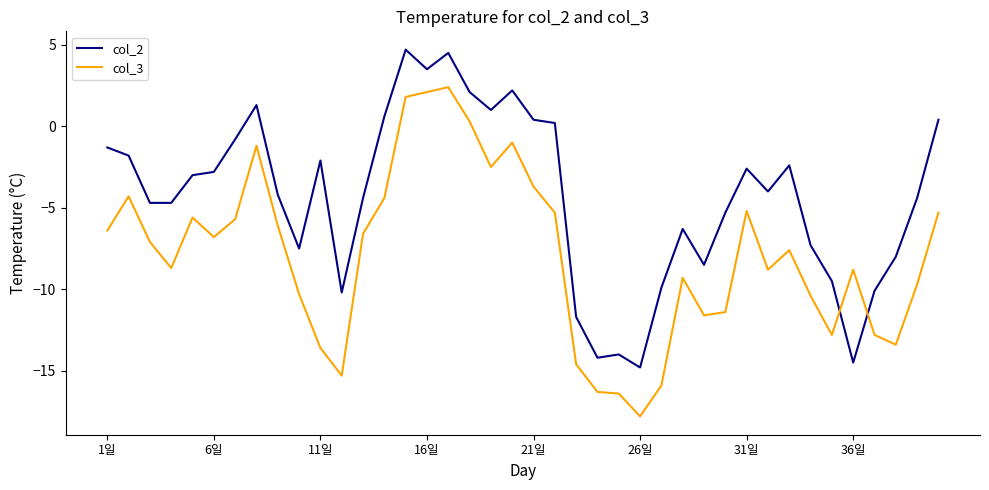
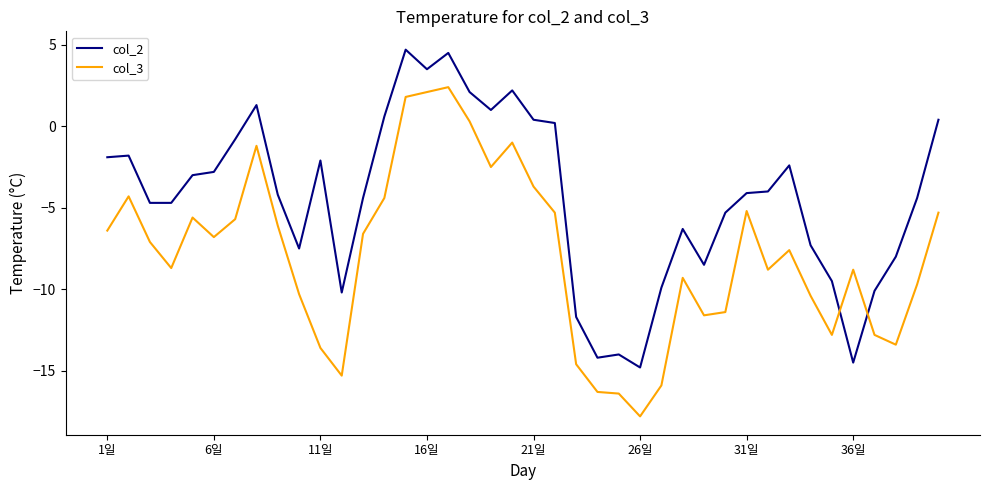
col_2, 1일: -1.3 -> -1.9
col_2, 31일: -2.6 -> -4.1
